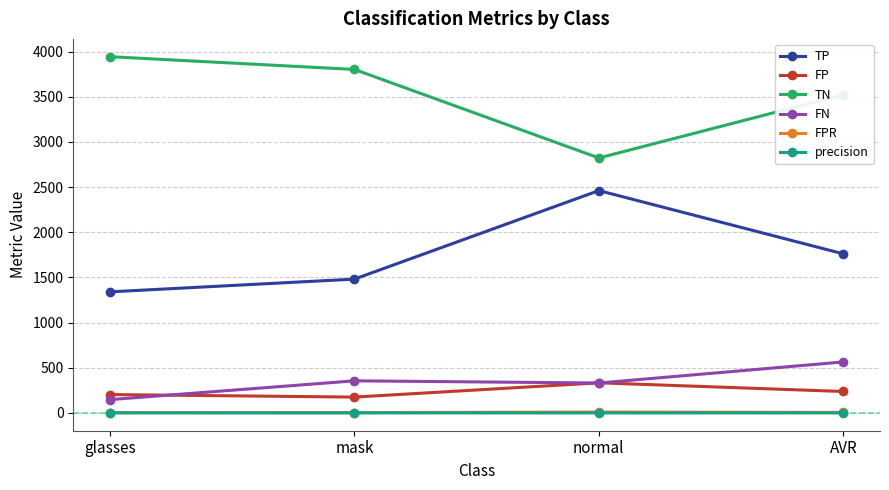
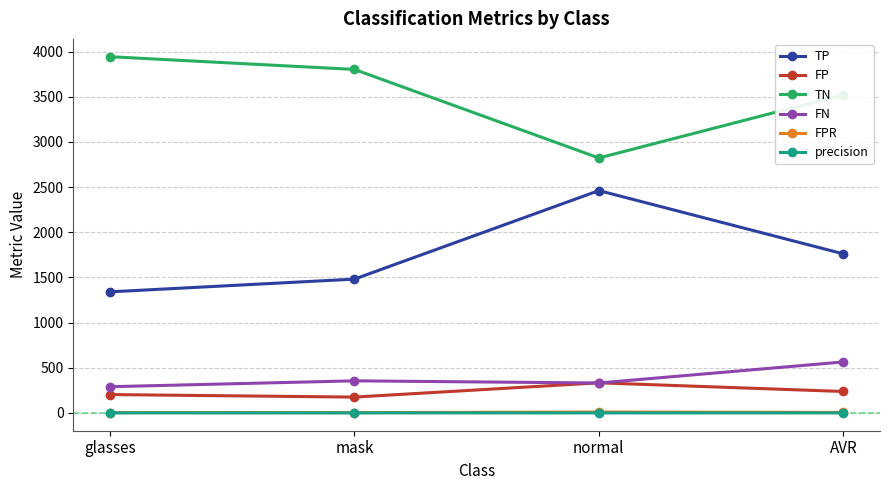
FN, glasses: 100 -> 300
